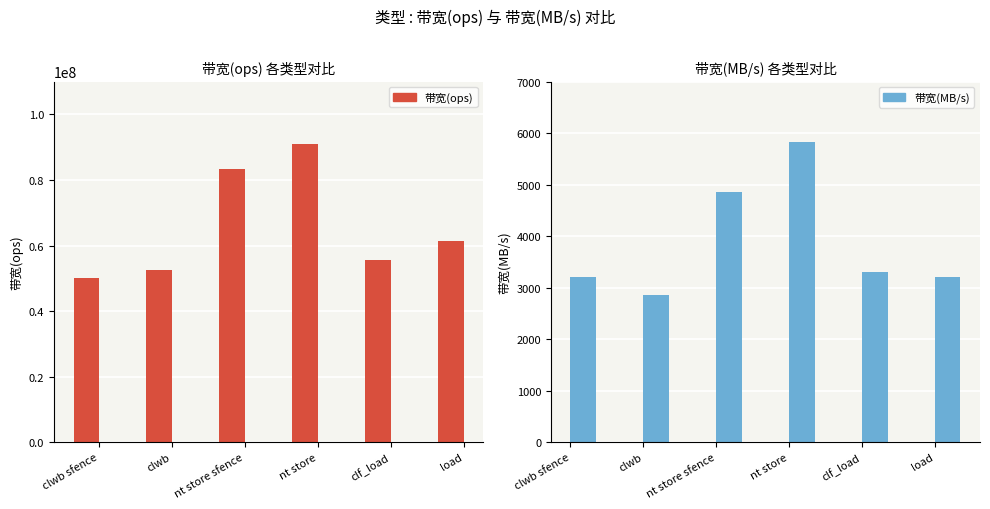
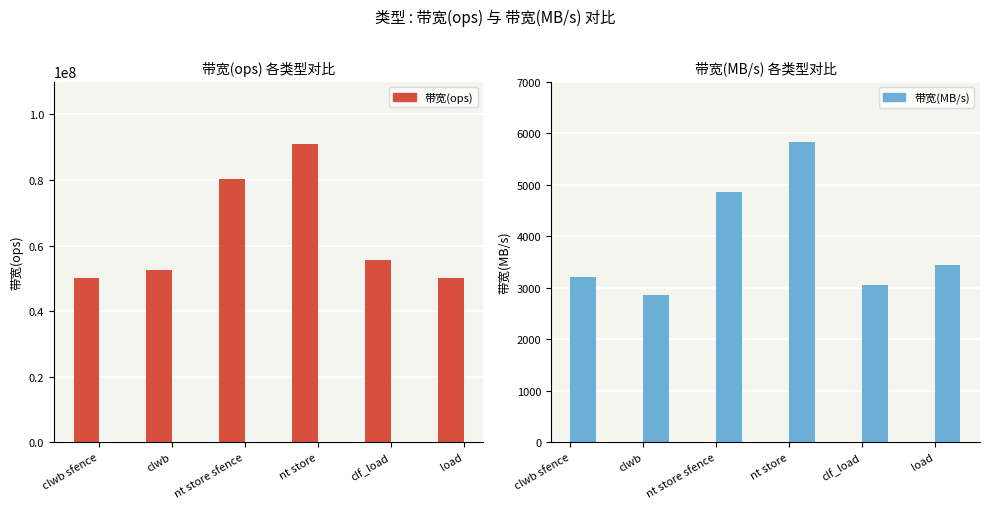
带宽(ops) 各类型对比, nt store sfence: 83000000 -> 80000000
带宽(ops) 各类型对比, load: 61000000 -> 50000000
带宽(MB/s) 各类型对比, clf_load: 3300 -> 3000
带宽(MB/s) 各类型对比, load: 3200 -> 3400
